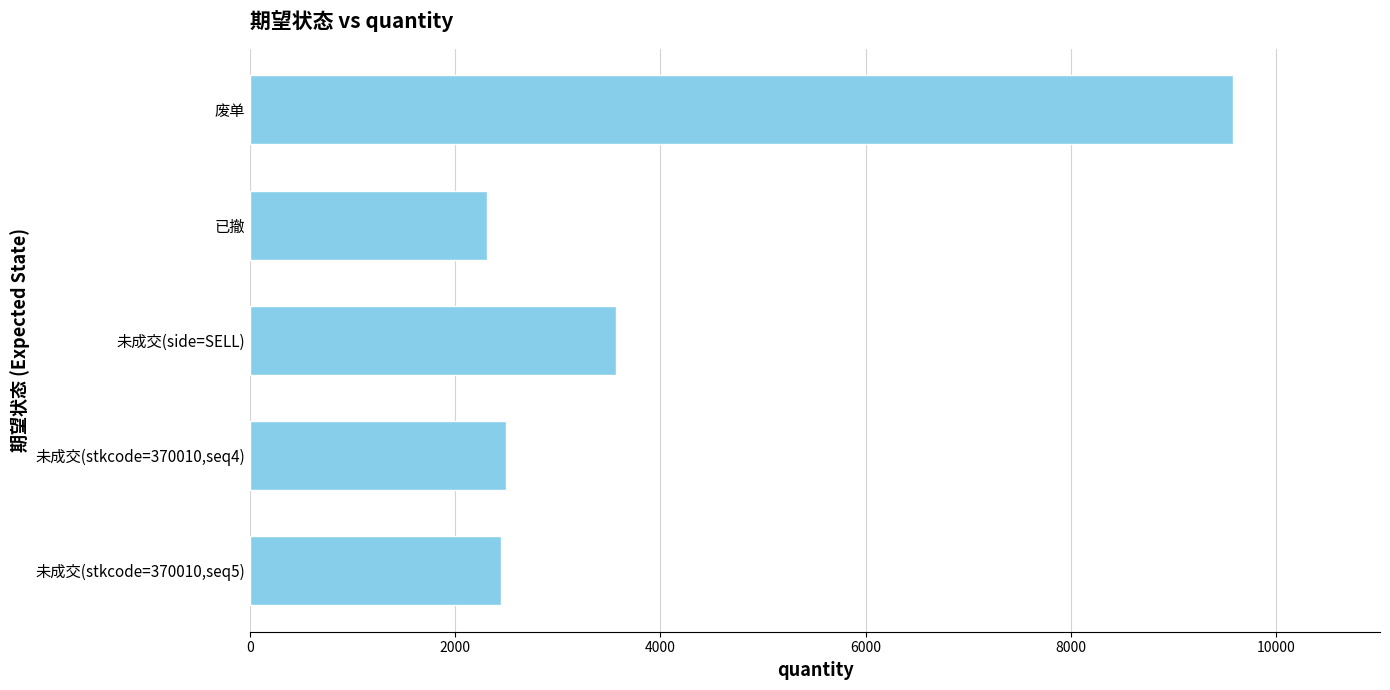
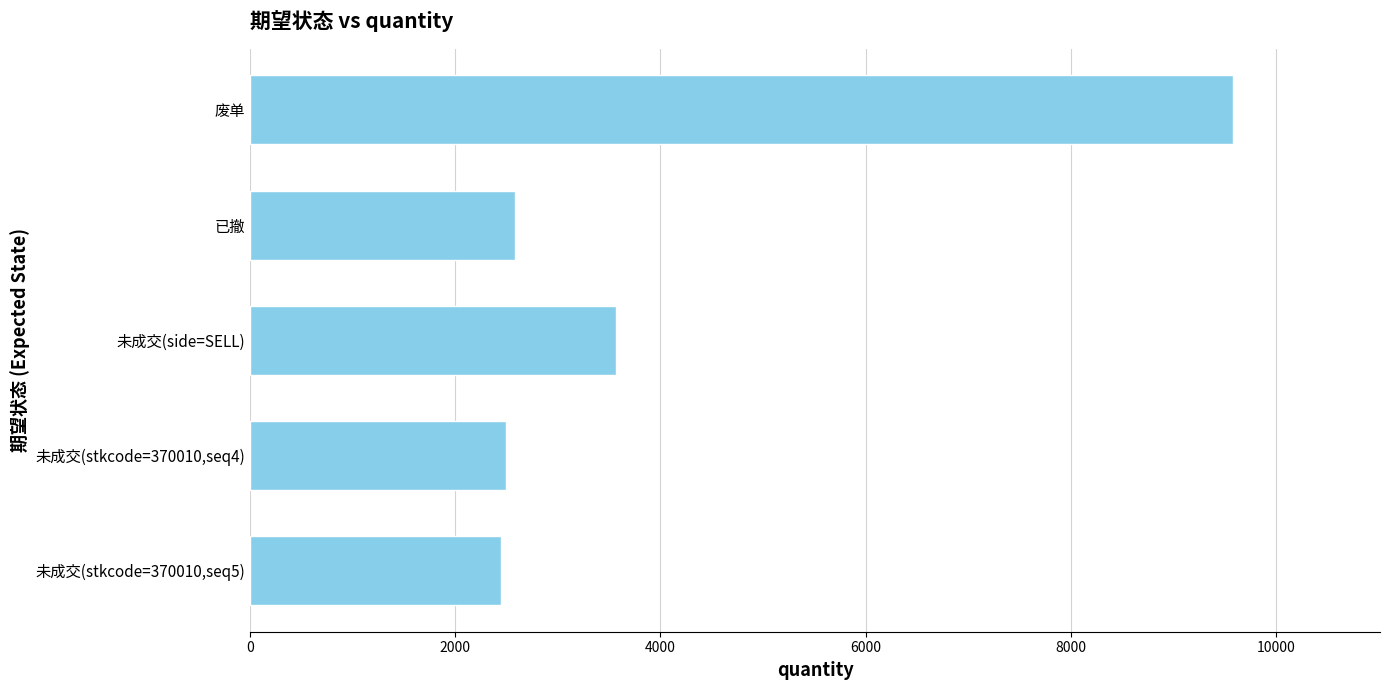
已撤: 2310 -> 2580
